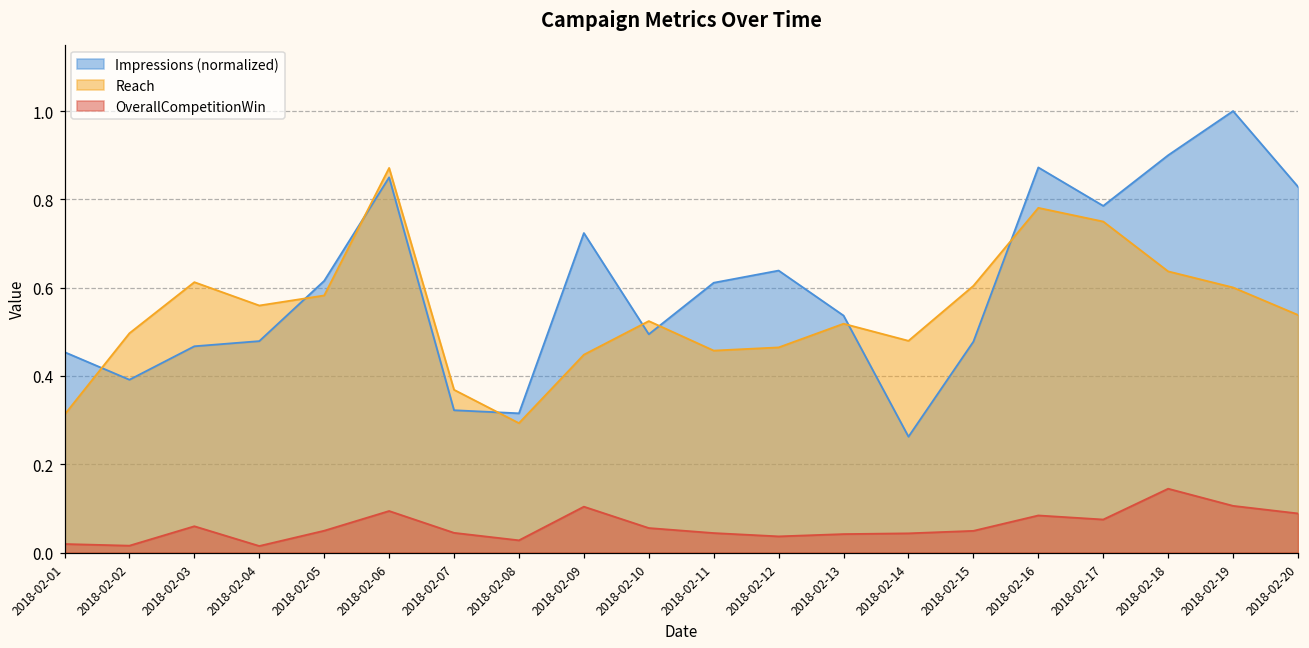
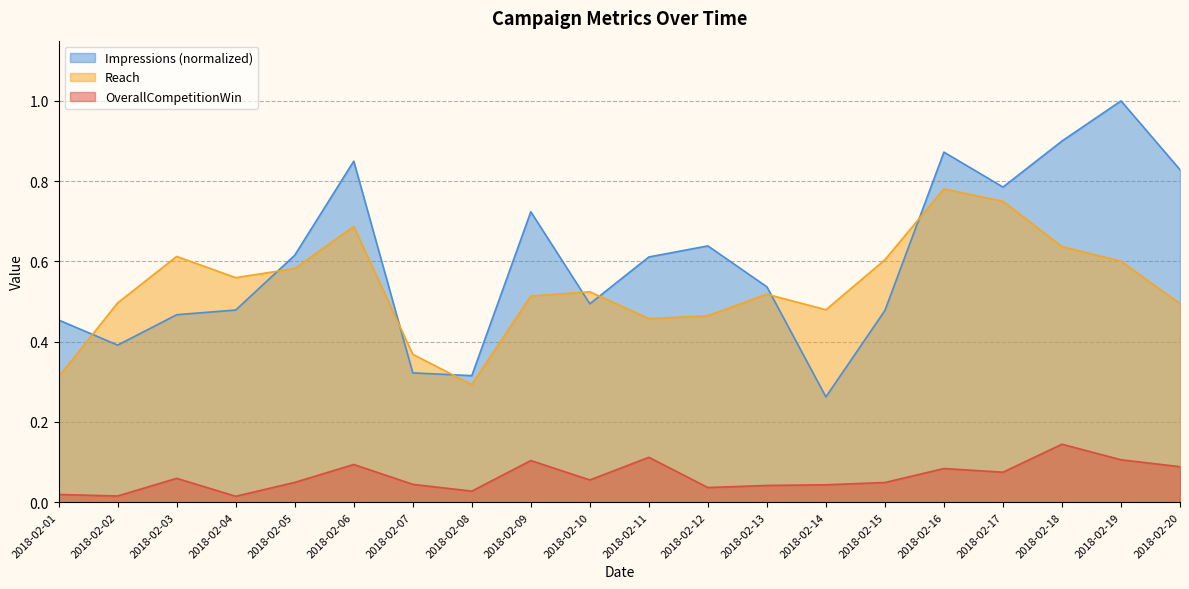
Reach, 2018-02-06: 0.87 -> 0.69
Reach, 2018-02-09: 0.45 -> 0.51
OverallCompetitionWin, 2018-02-11: 0.04 -> 0.11
Reach, 2018-02-20: 0.54 -> 0.49
